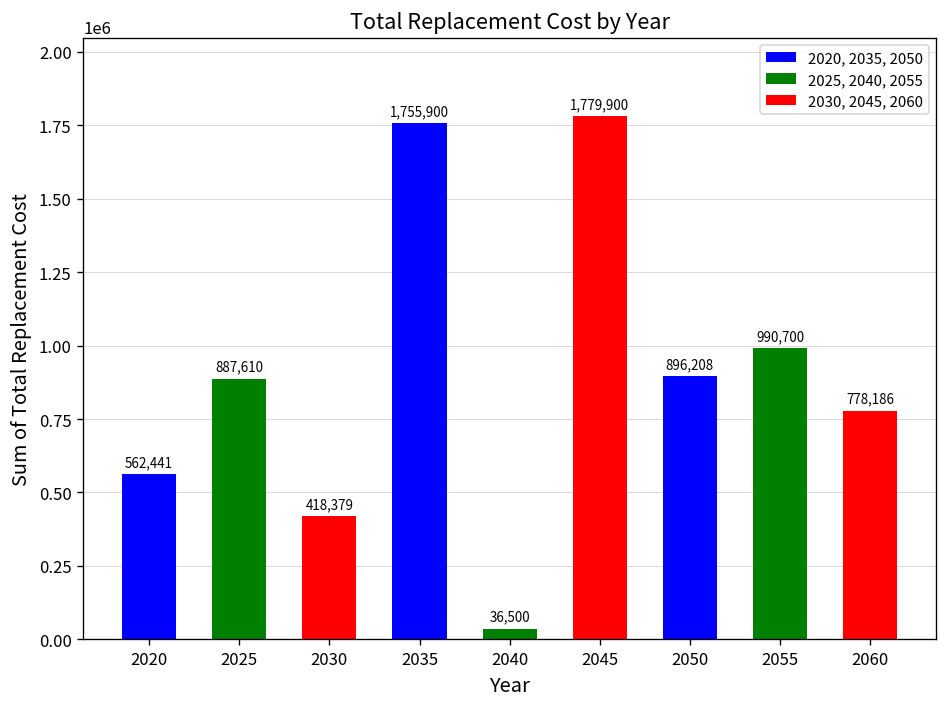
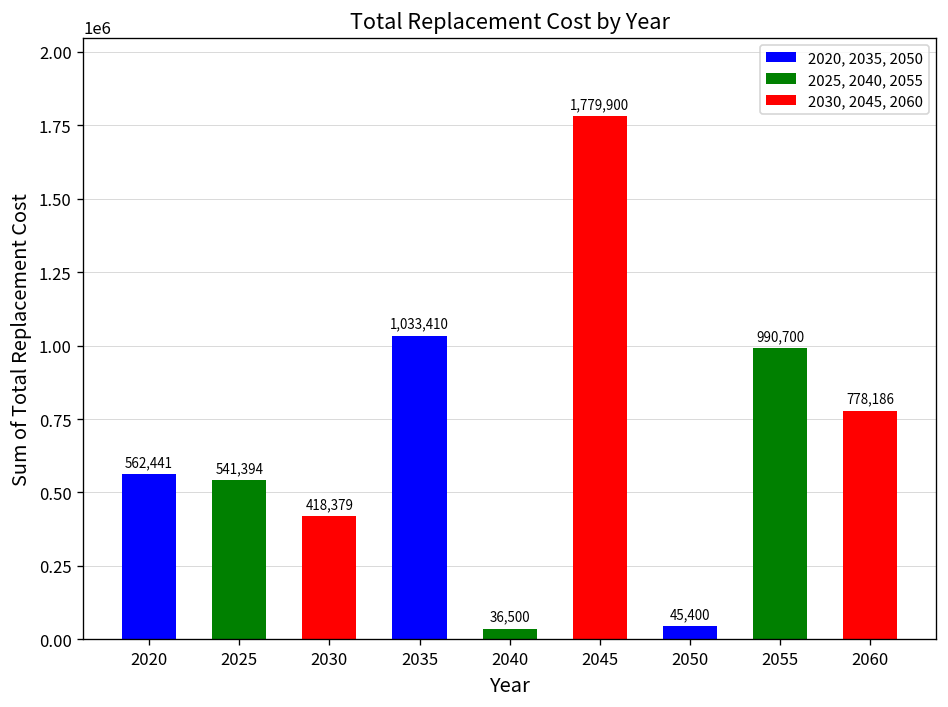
2025: 887,610 -> 541,394
2035: 1,755,900 -> 1,033,410
2050: 896,208 -> 45,400
